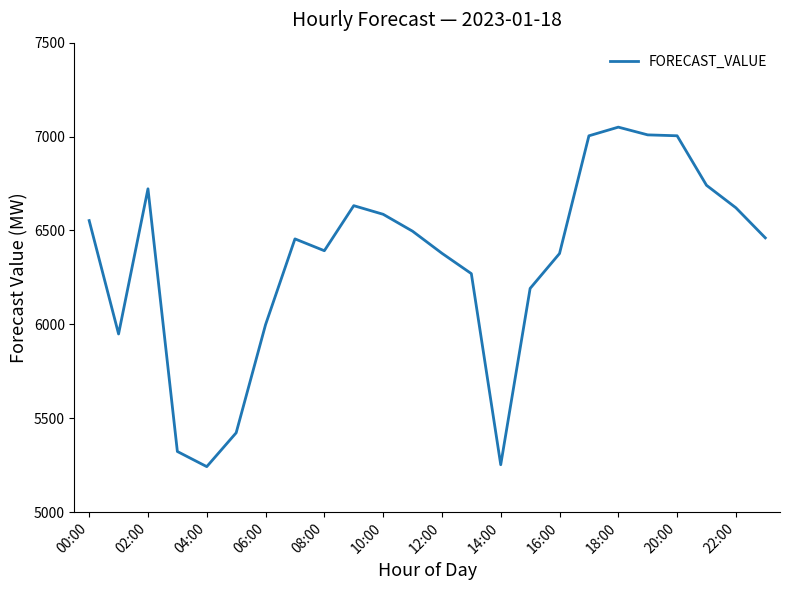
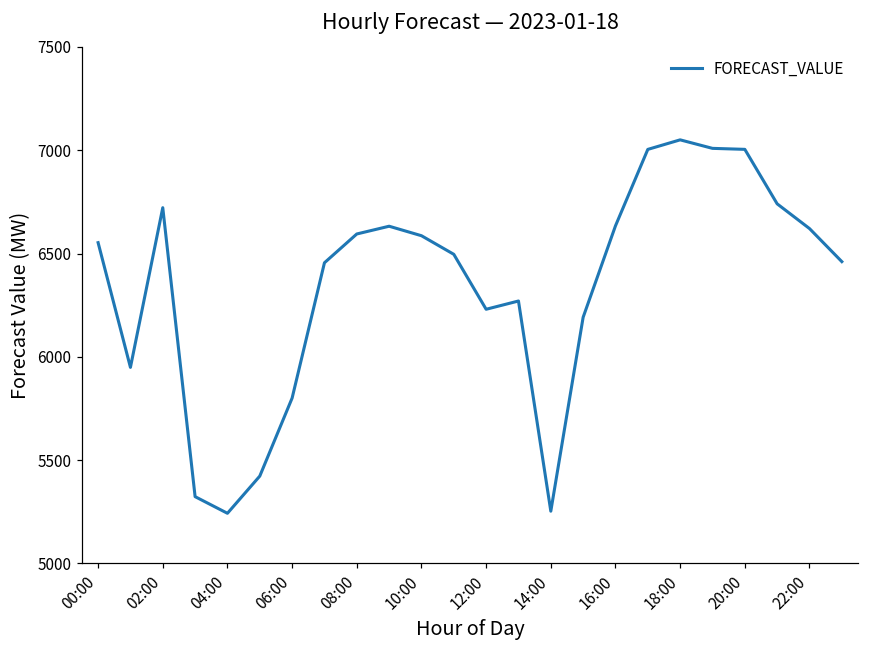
06:00: 6000 -> 5800
08:00: 6390 -> 6590
12:00: 6380 -> 6230
16:00: 6380 -> 6630
